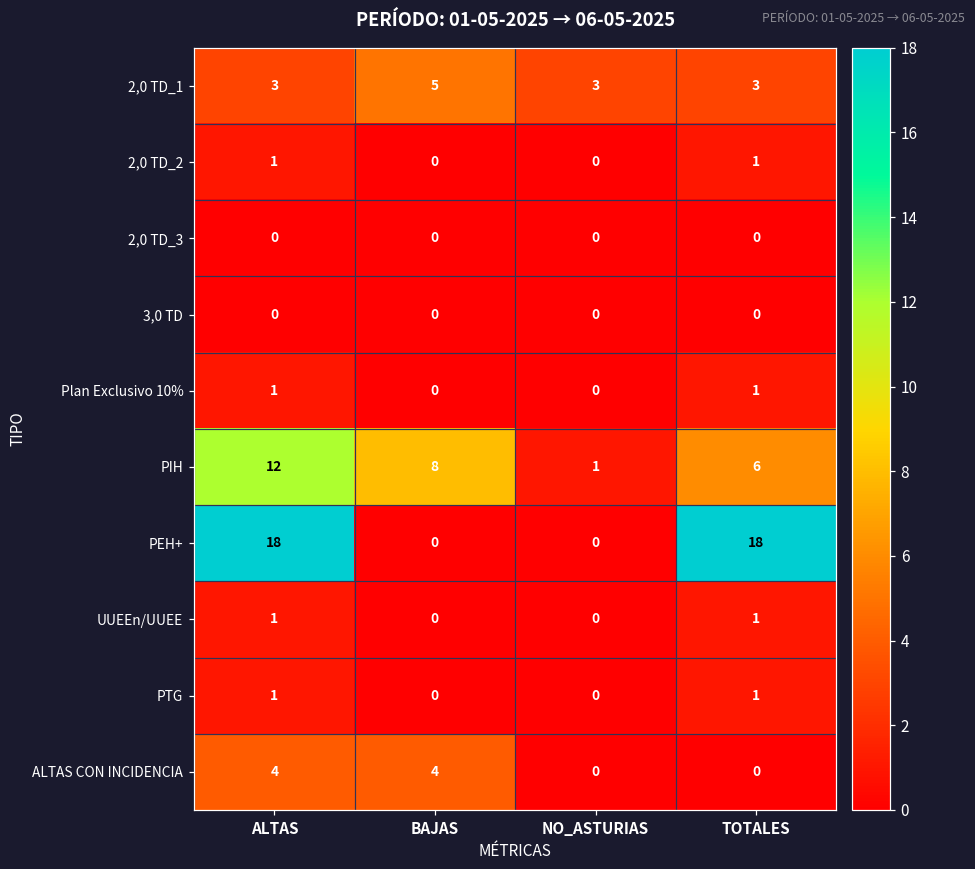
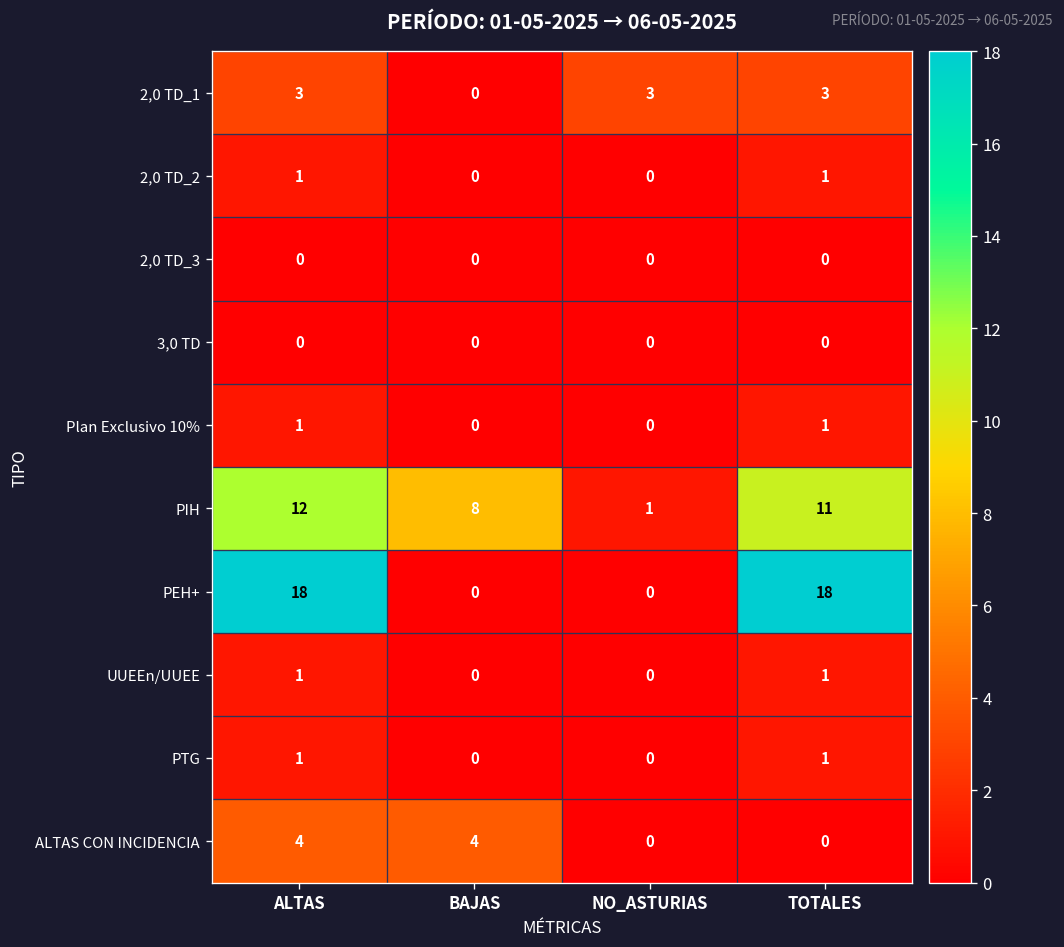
2,0 TD_1, BAJAS: 5 -> 0
PIH, TOTALES: 6 -> 11
